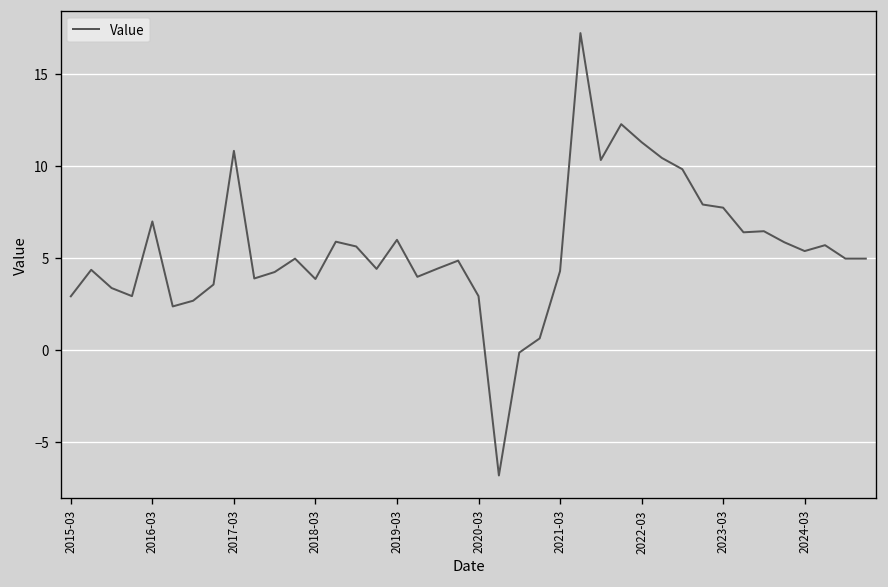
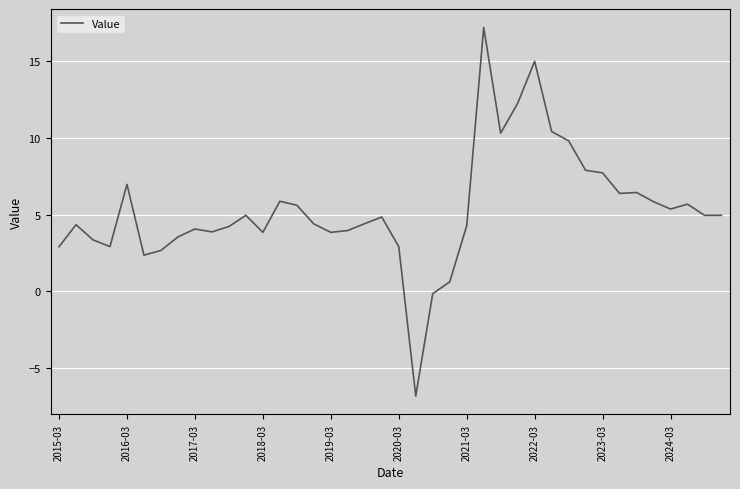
2017-03: 10.8 -> 4.1
2019-03: 6.0 -> 3.9
2022-03: 11.3 -> 15.0
